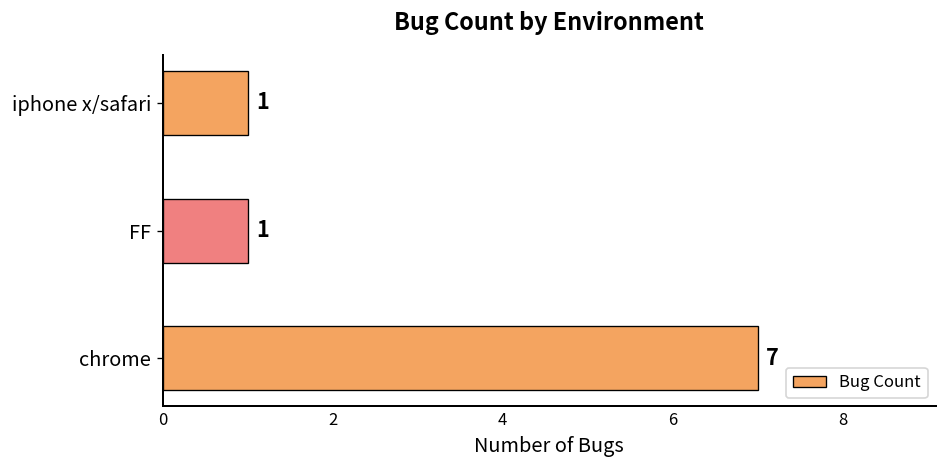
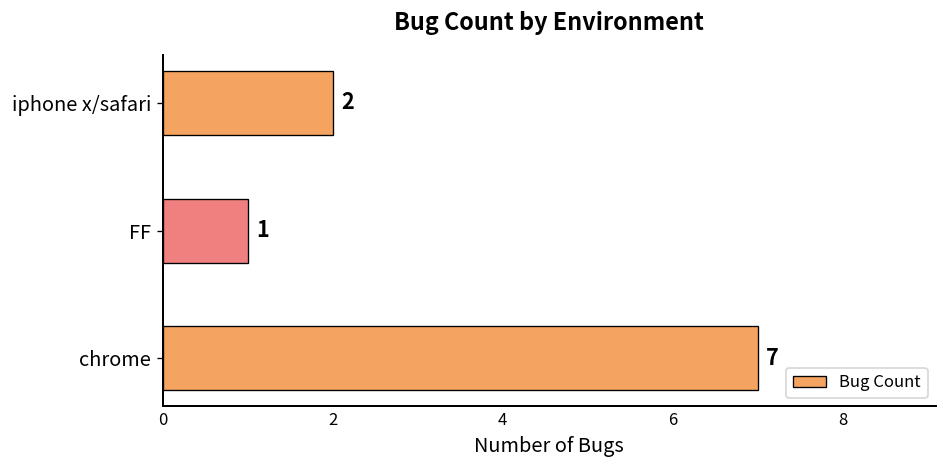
iphone x/safari: 1 -> 2
